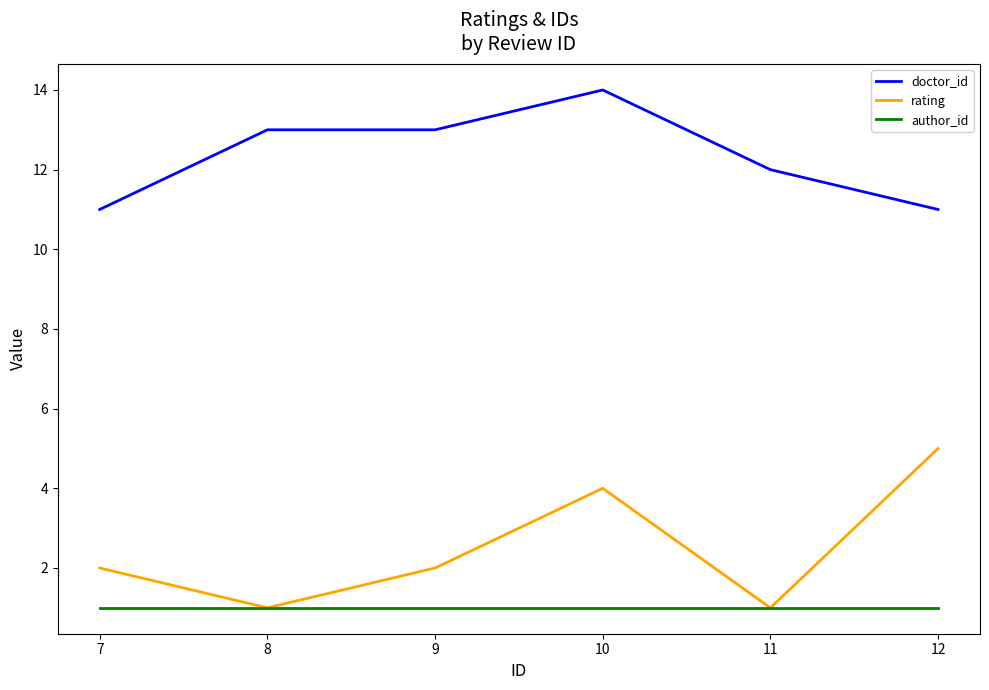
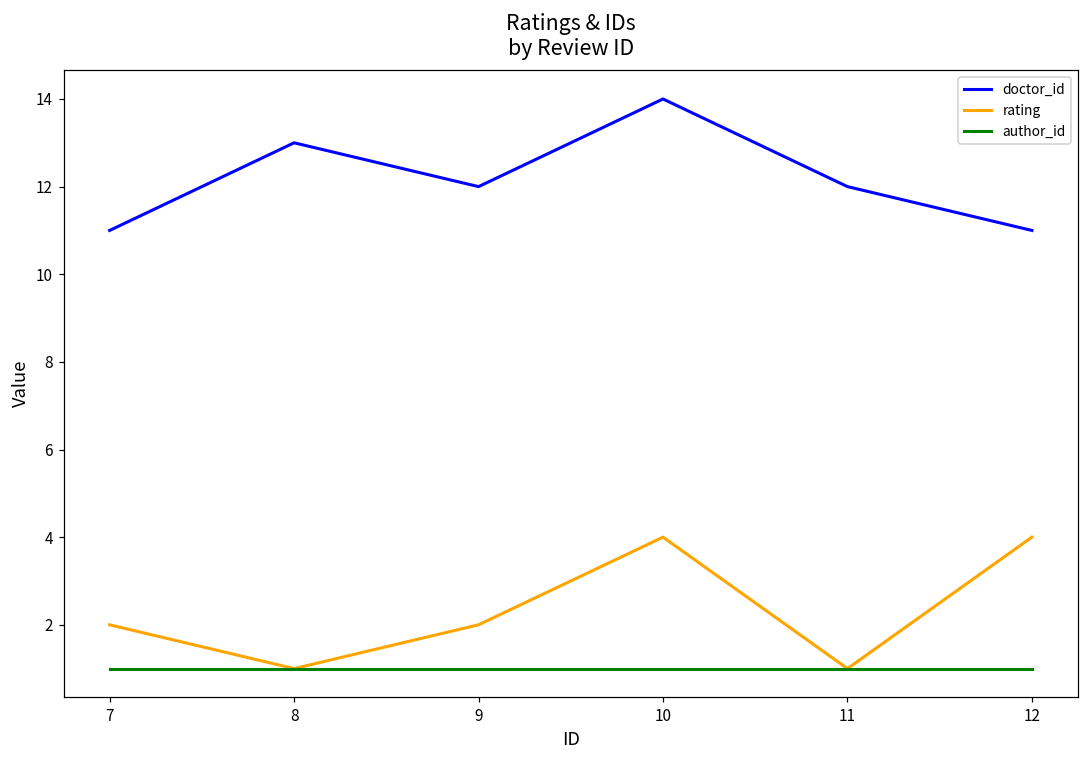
doctor_id, 9: 13 -> 12
rating, 12: 5 -> 4
